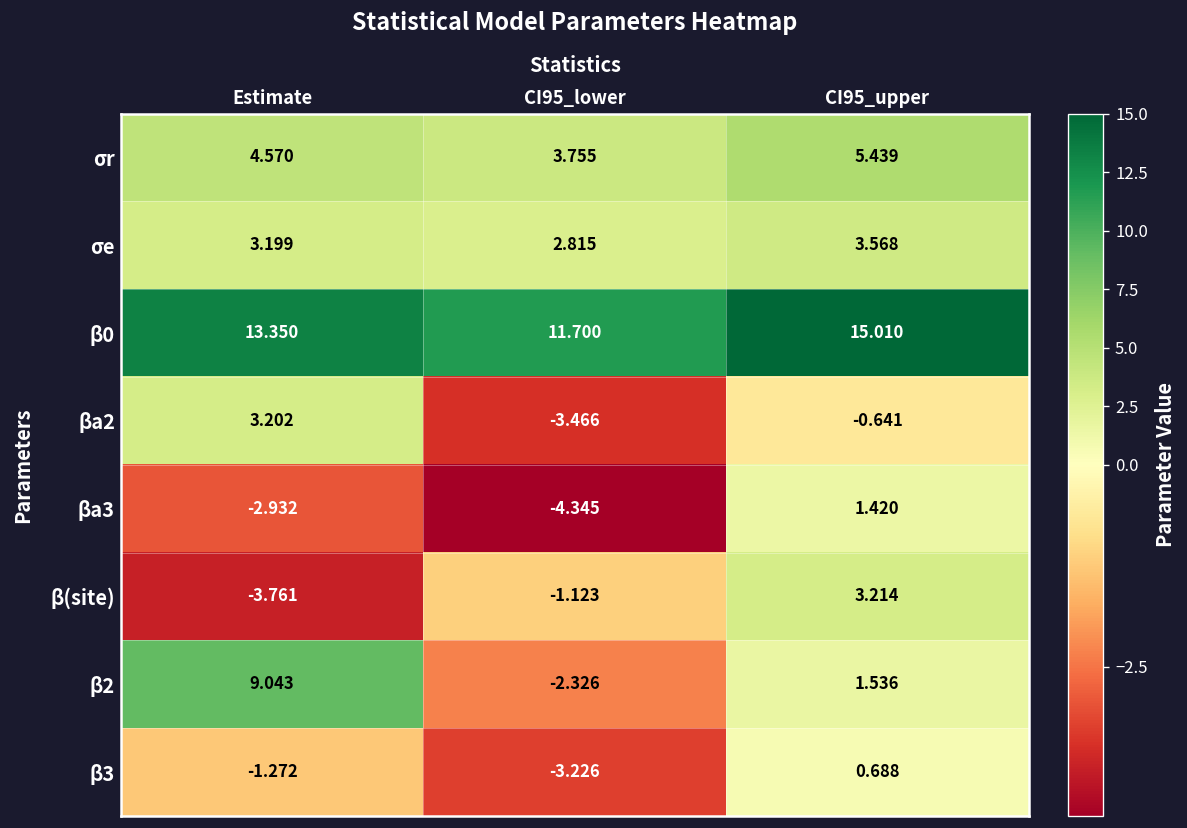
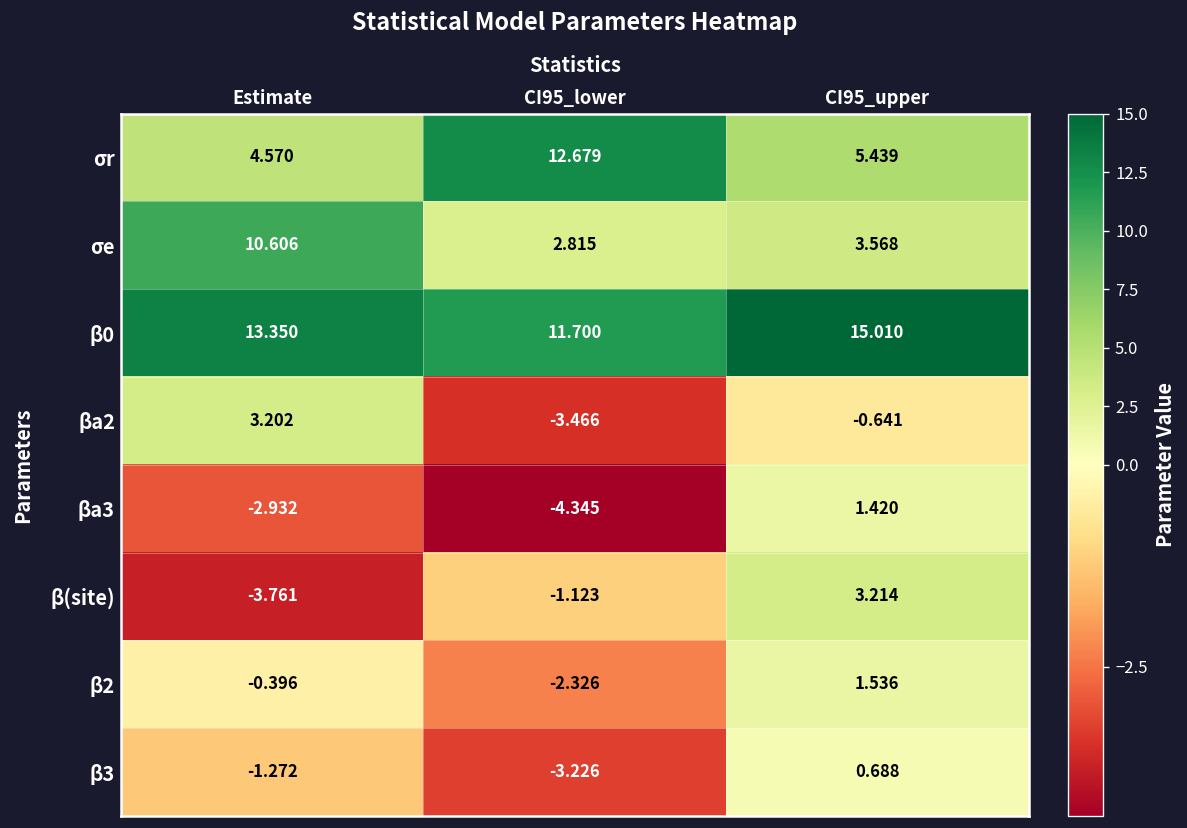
σr, CI95_lower: 3.755 -> 12.679
σe, Estimate: 3.199 -> 10.606
β2, Estimate: 9.043 -> -0.396
